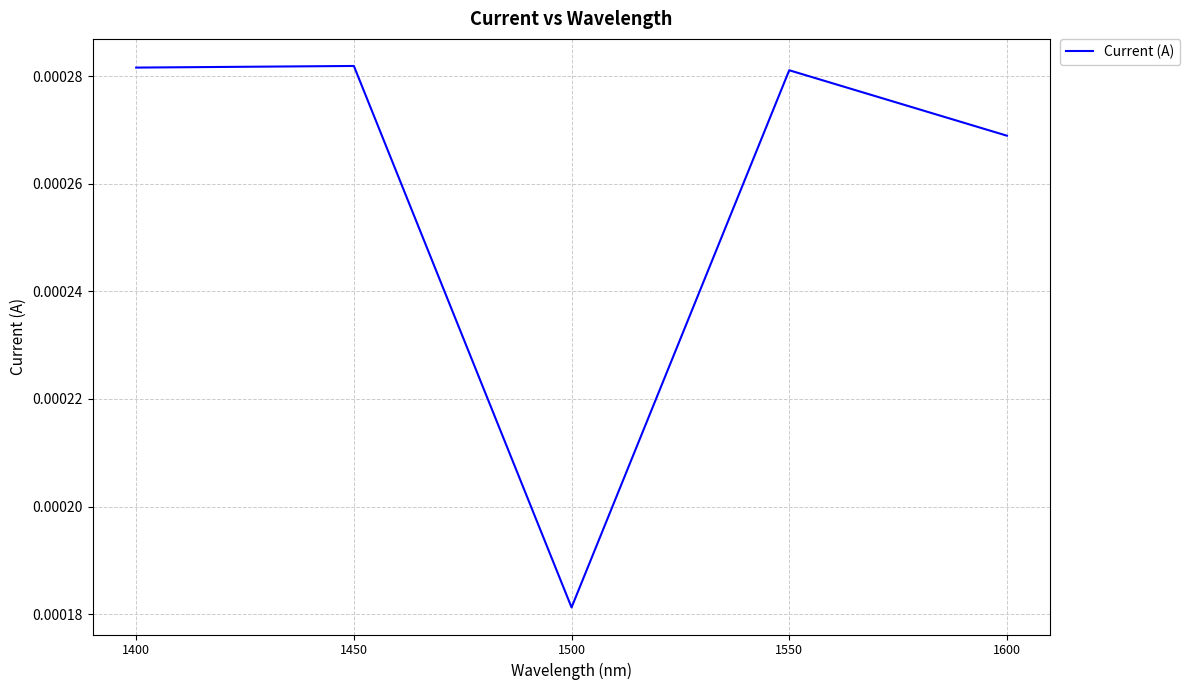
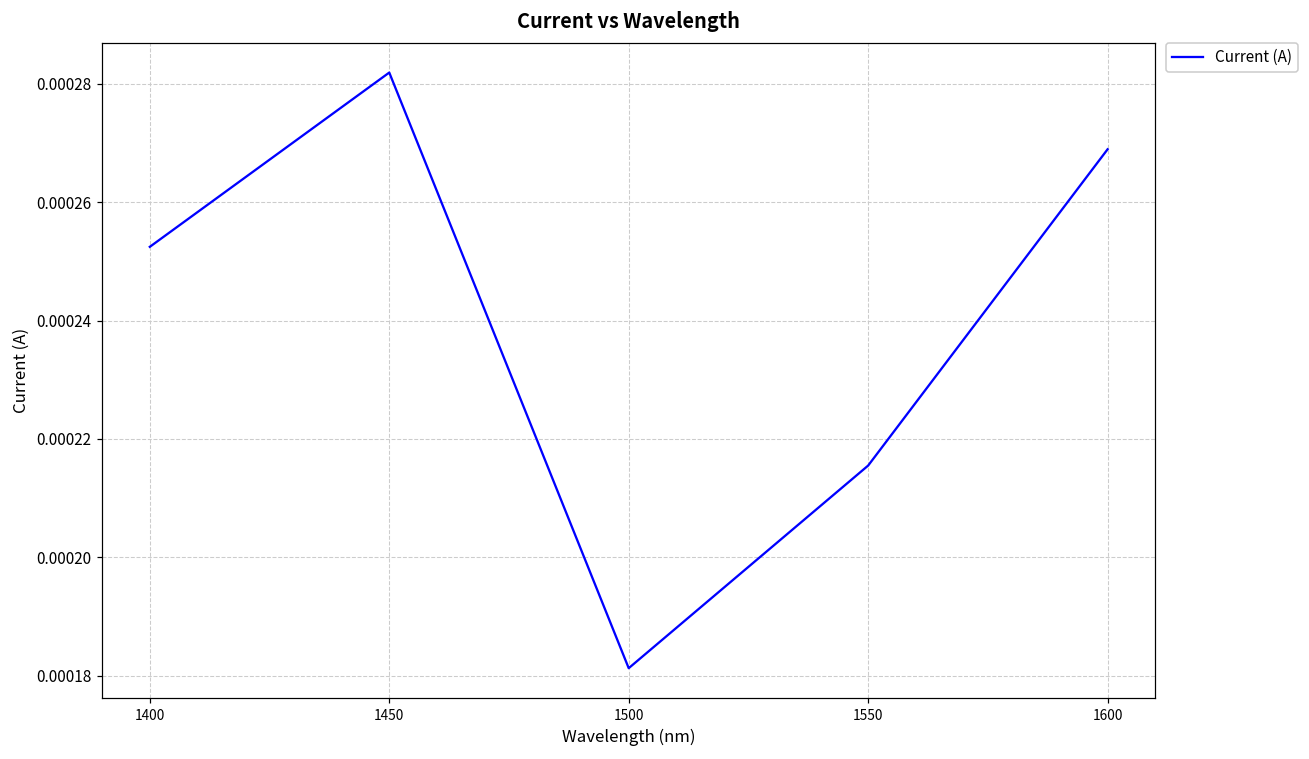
1400: 0.000282 -> 0.000252
1550: 0.000281 -> 0.000215
